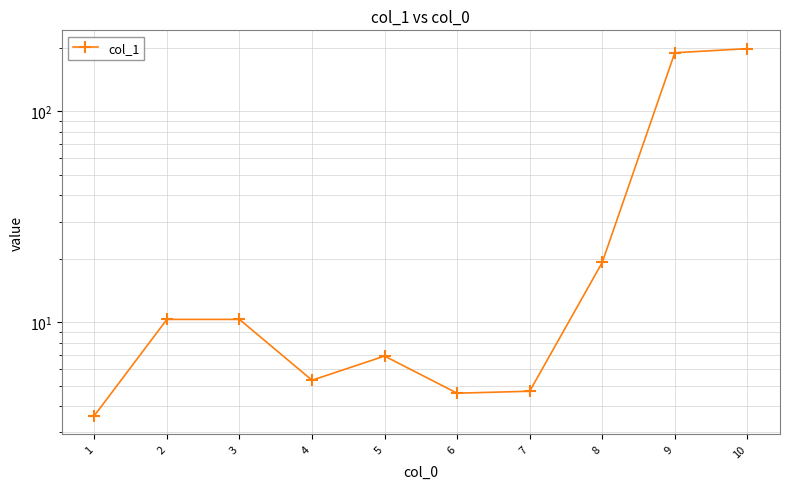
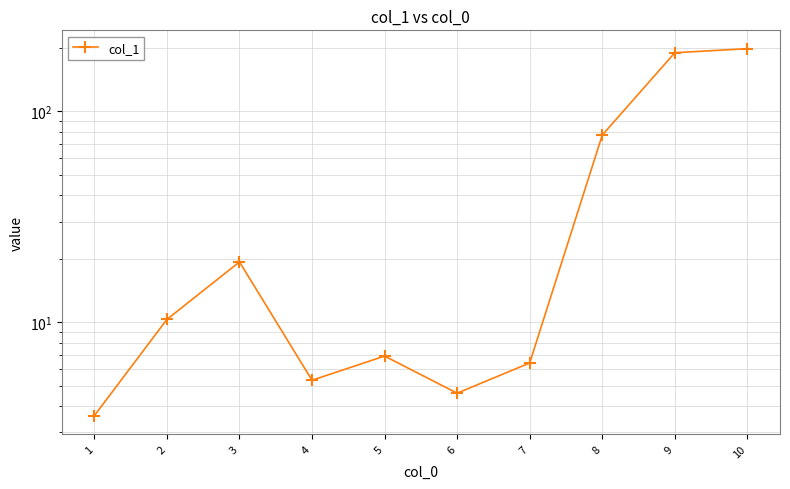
3: 10 -> 19
7: 4.7 -> 6.4
8: 19 -> 77
